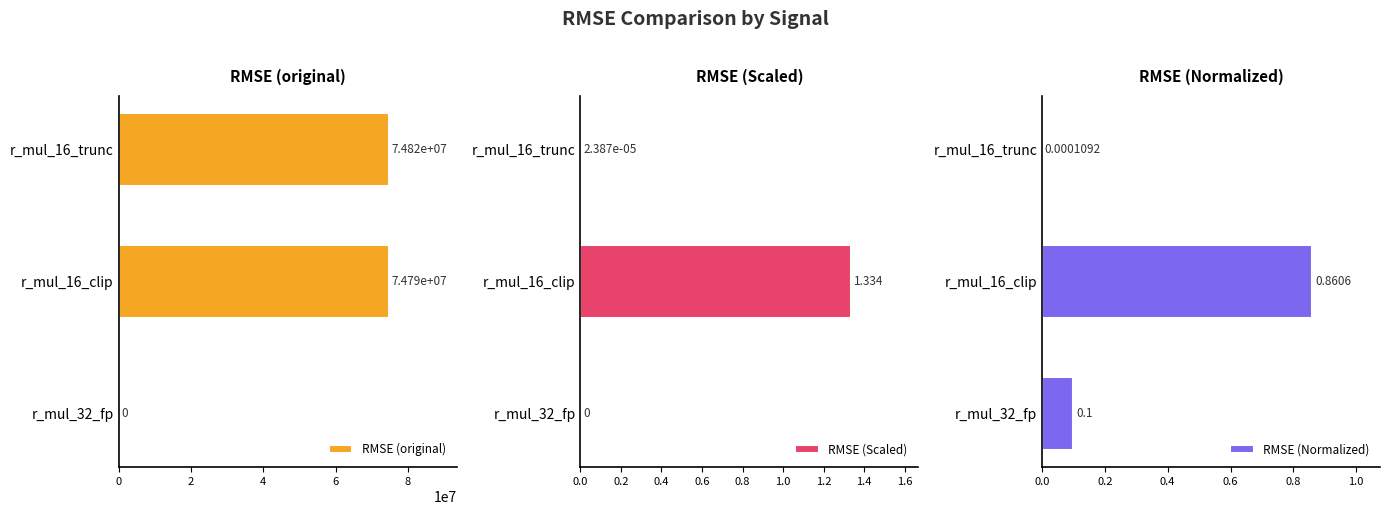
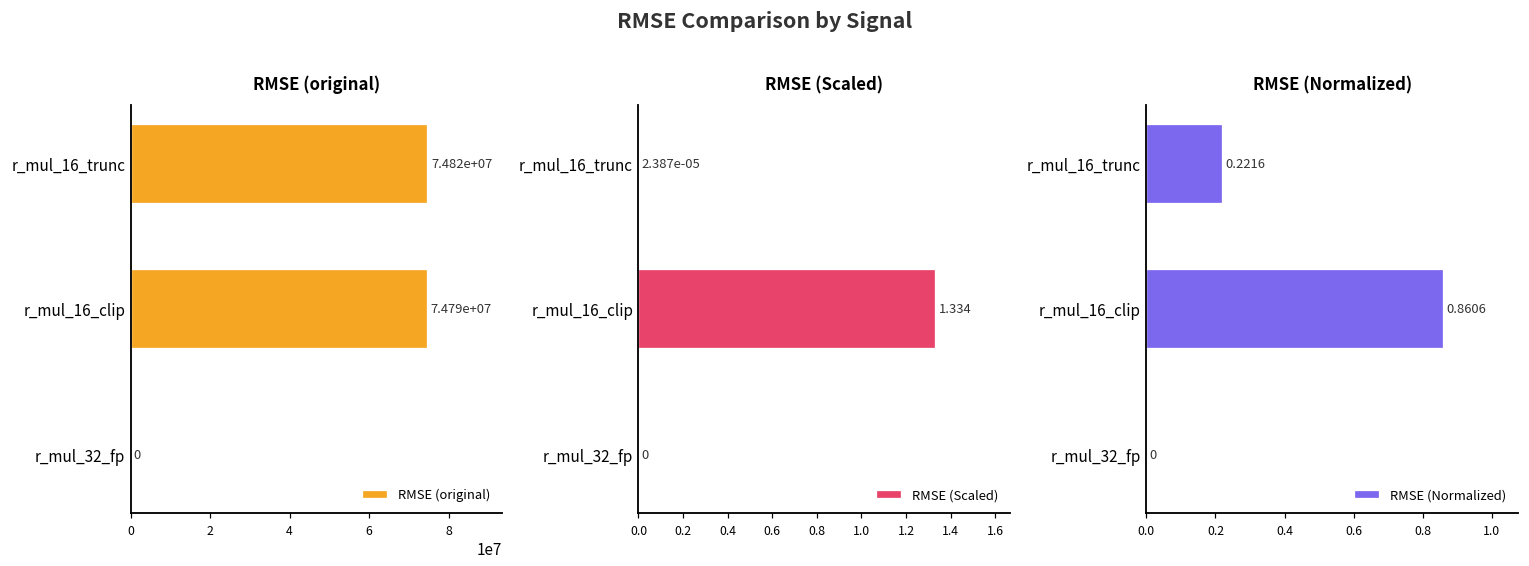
RMSE (Normalized), r_mul_16_trunc: 0.0001092 -> 0.2216
RMSE (Normalized), r_mul_32_fp: 0.1 -> 0
